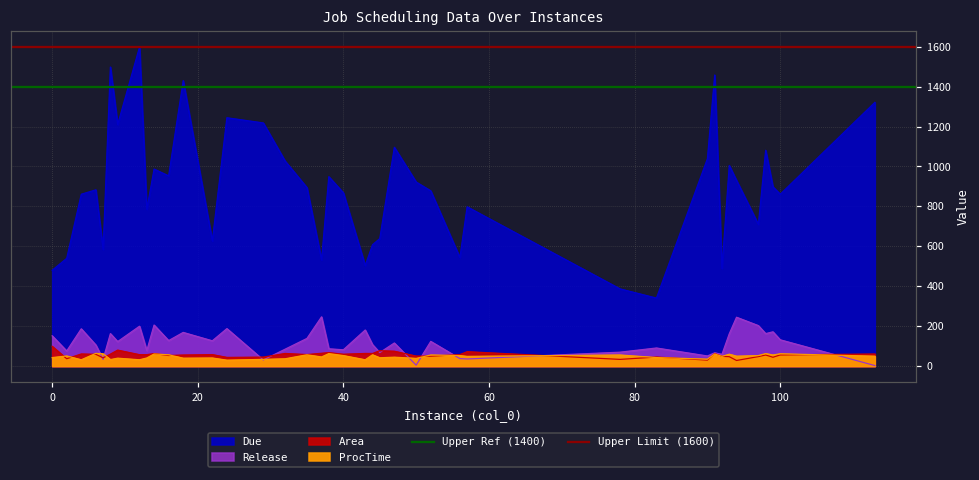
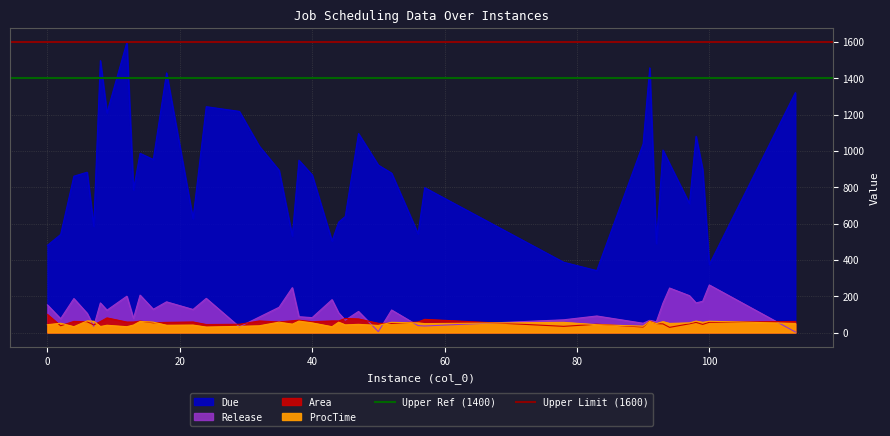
Due, 100: 860 -> 370
Release, 100: 130 -> 260
